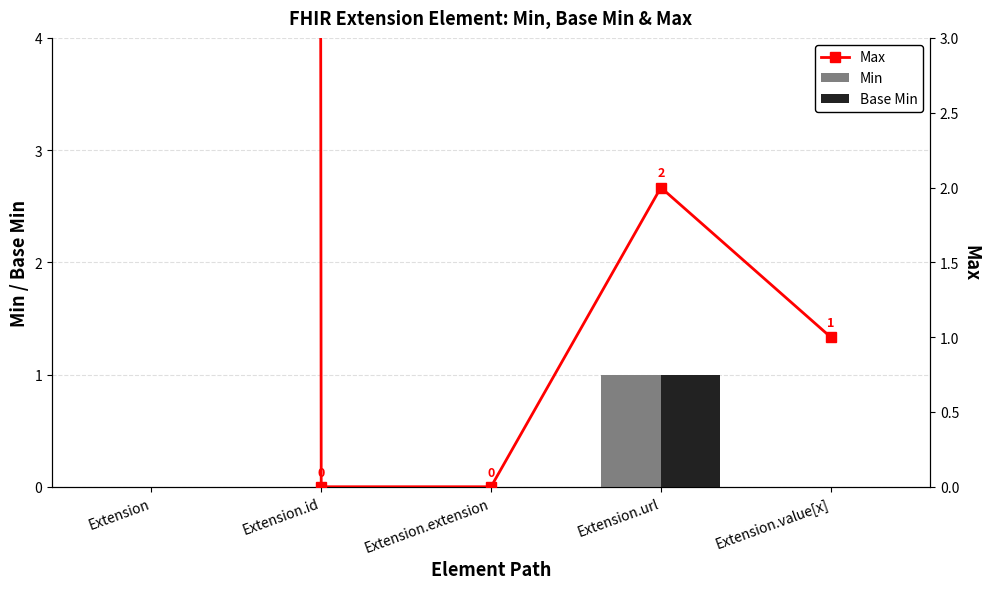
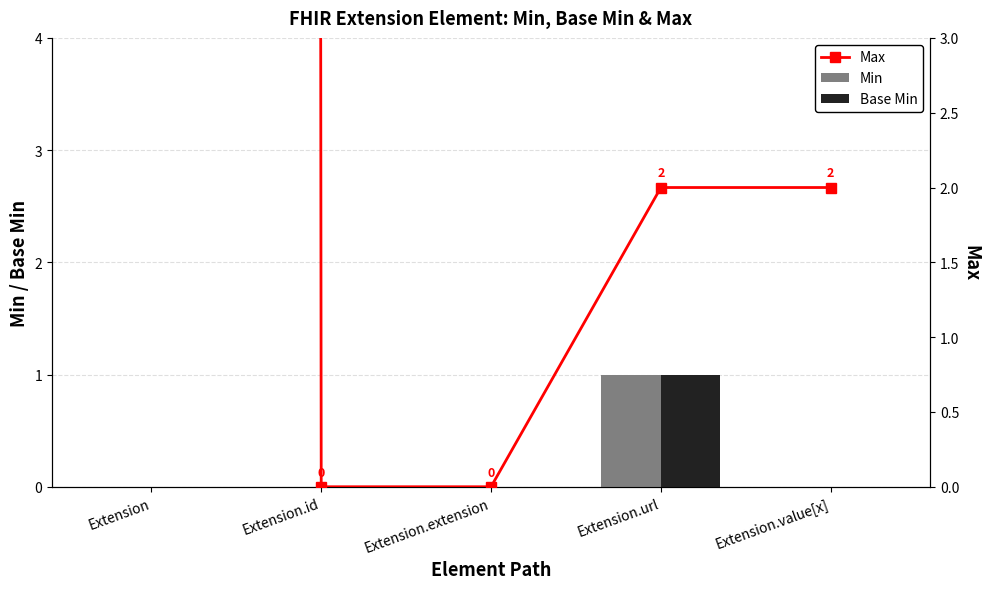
Max, Extension.value[x]: 1 -> 2
